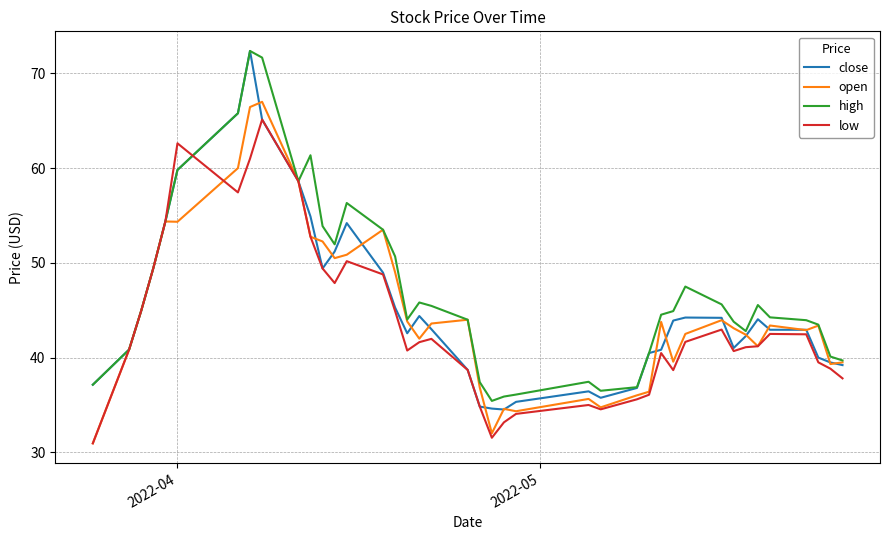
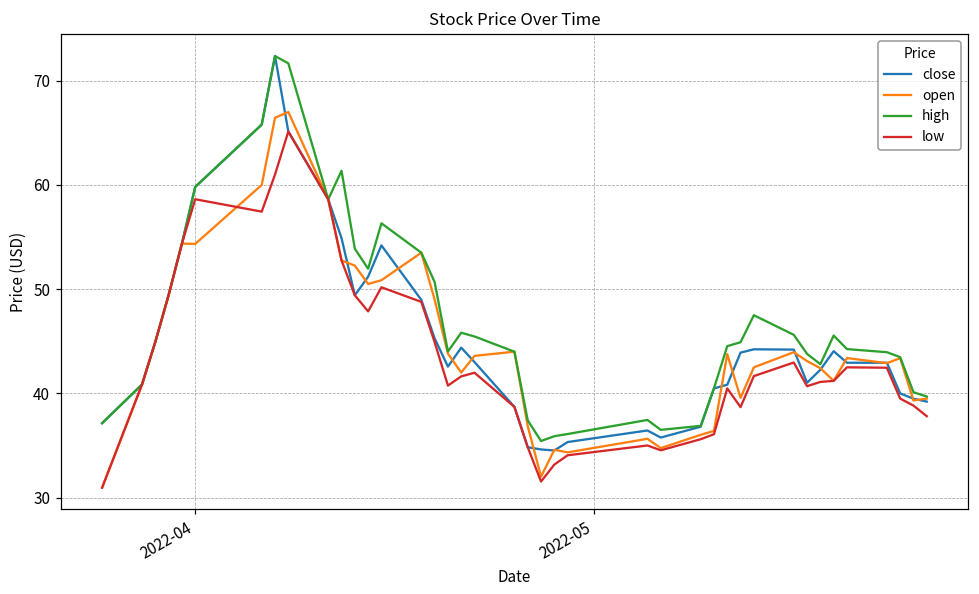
low, 2022-04: 63 -> 59
